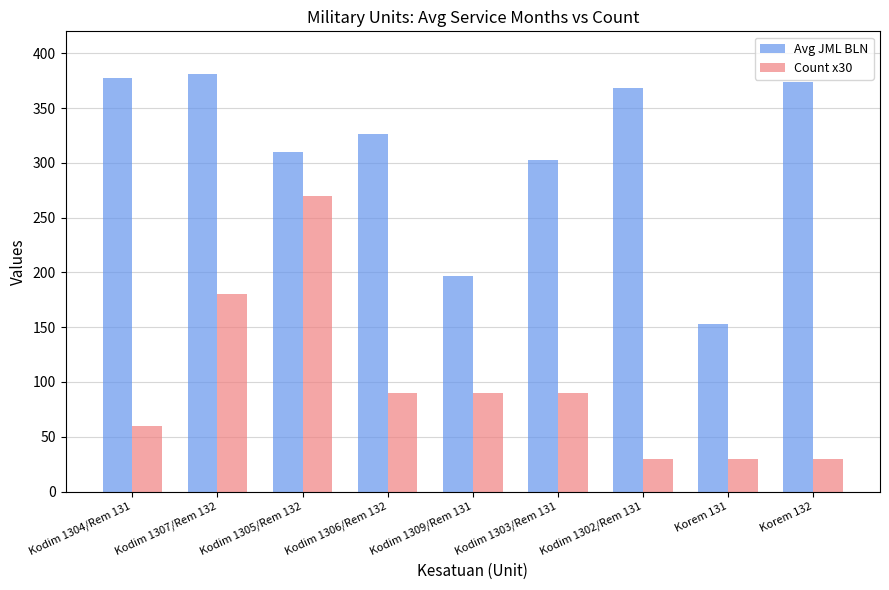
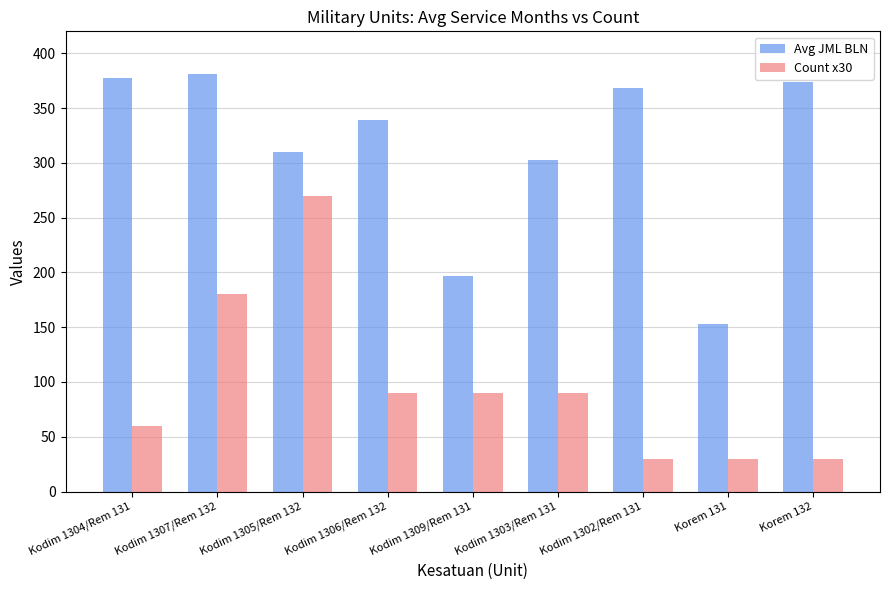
Avg JML BLN, Kodim 1306/Rem 132: 327 -> 339
